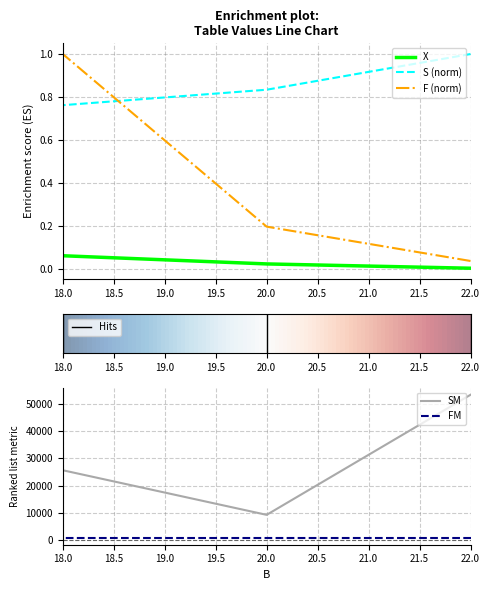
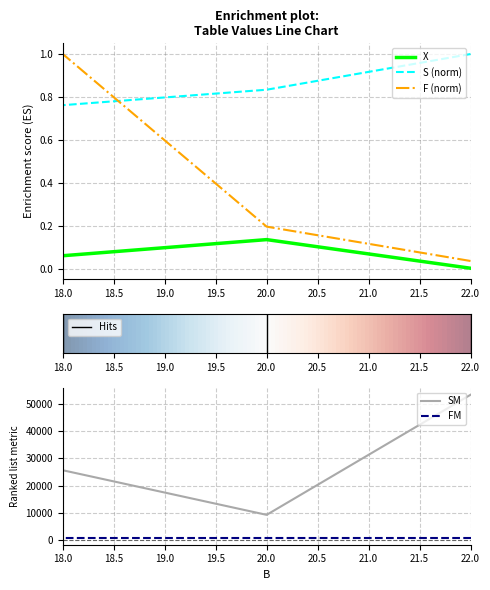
Enrichment plot: Table Values Line Chart, X, 20.0: 0.02 -> 0.14
